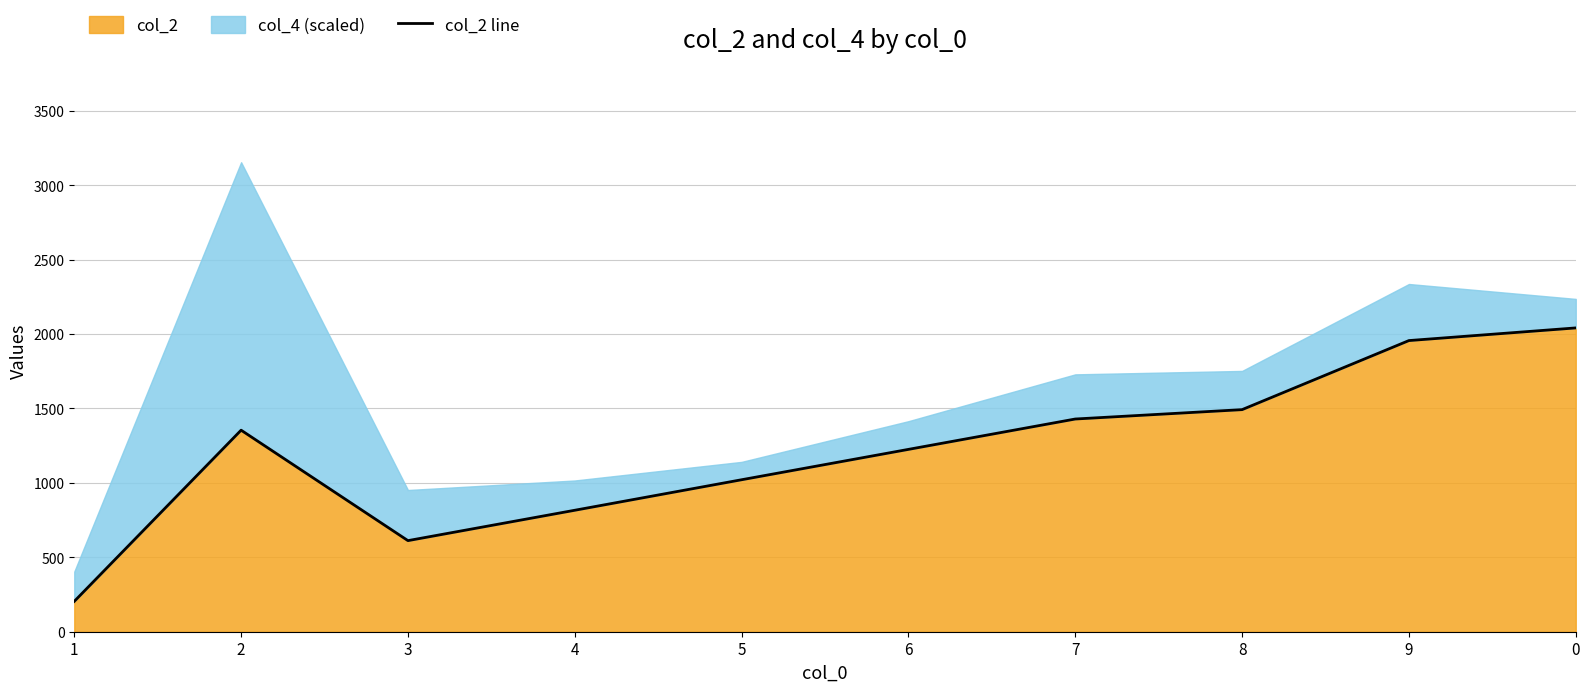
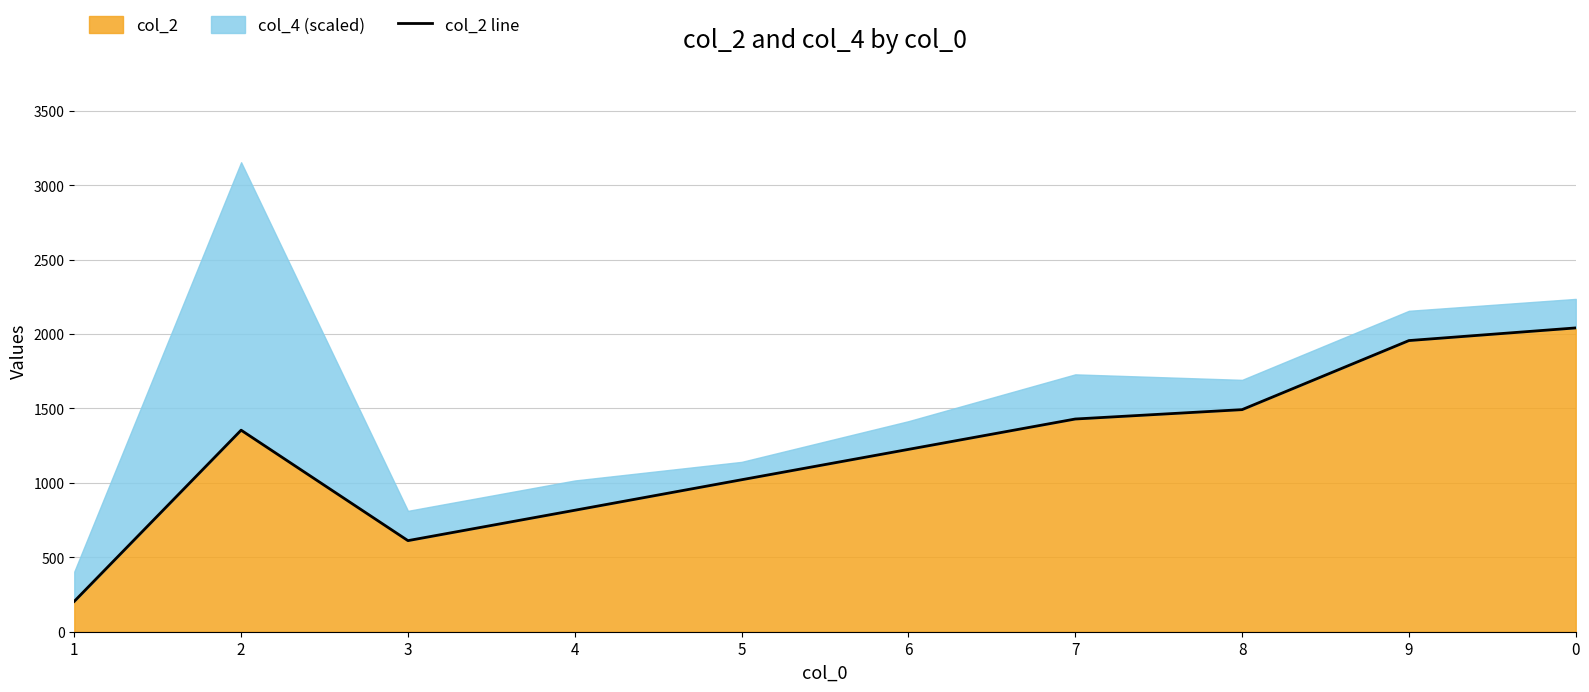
col_4 (scaled), 3: 340 -> 200
col_4 (scaled), 8: 260 -> 200
col_4 (scaled), 9: 380 -> 200
